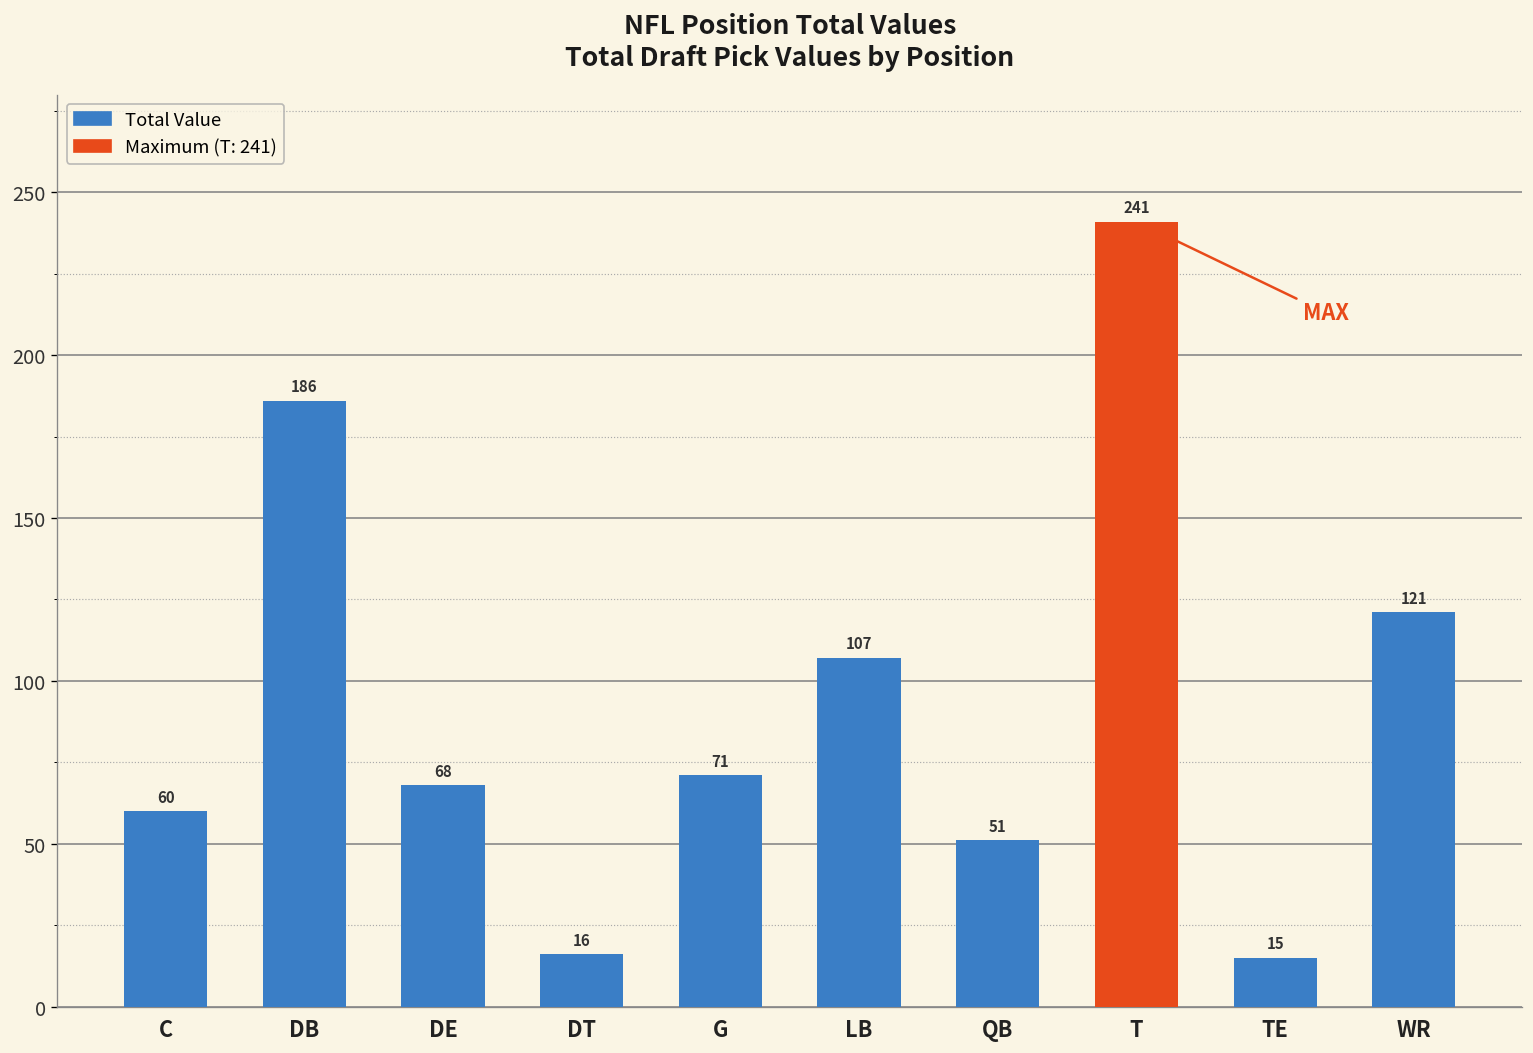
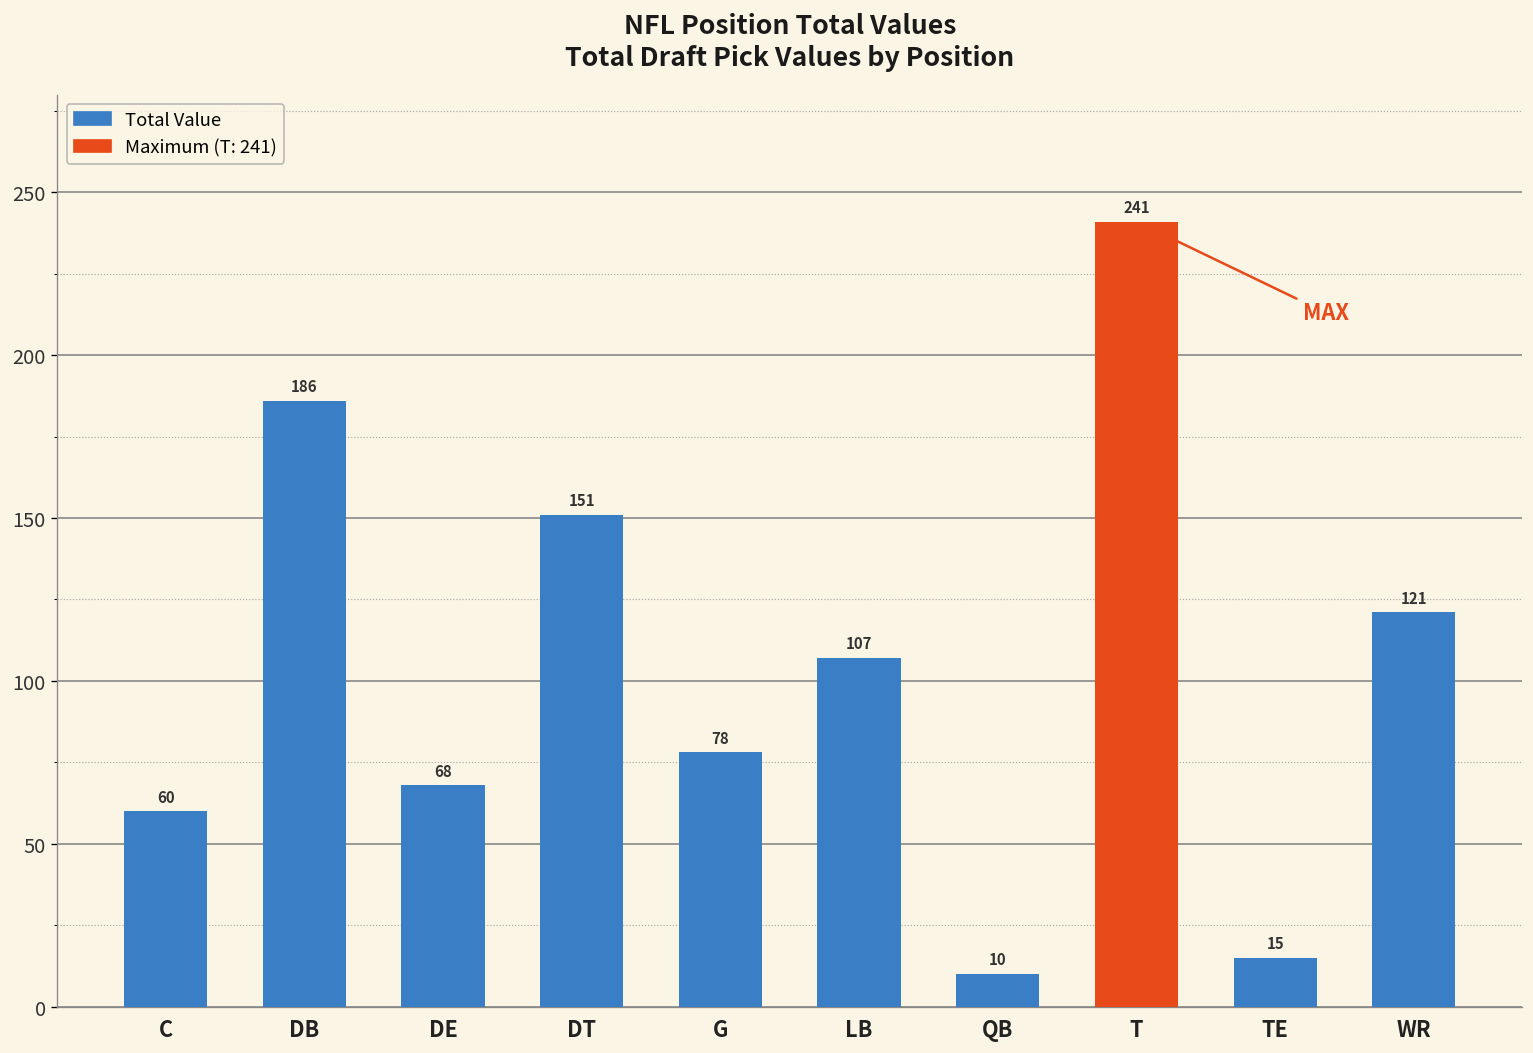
DT: 16 -> 151
G: 71 -> 78
QB: 51 -> 10
